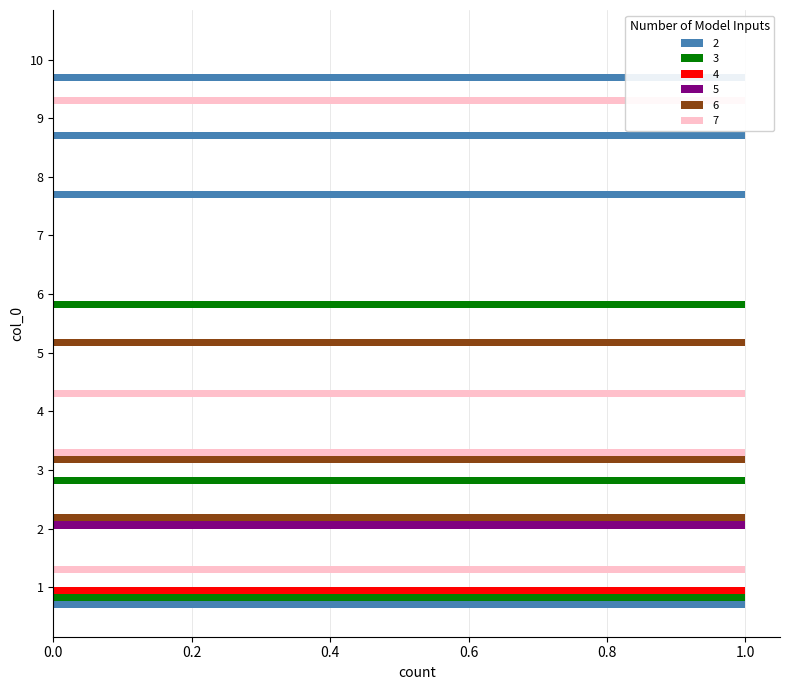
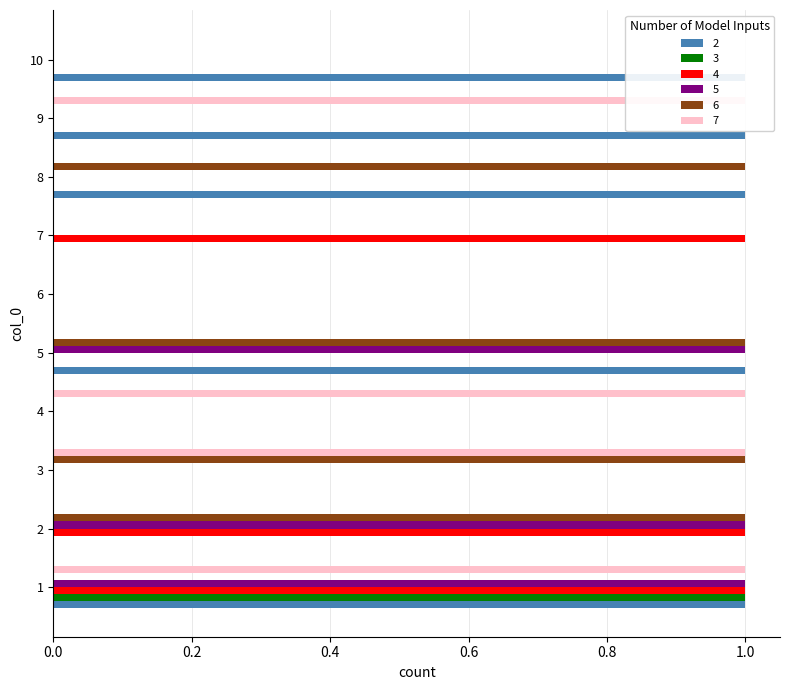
6, 8: 0 -> 1
4, 7: 0 -> 1
3, 6: 1 -> 0
5, 5: 0 -> 1
2, 5: 0 -> 1
3, 3: 1 -> 0
4, 2: 0 -> 1
5, 1: 0 -> 1
